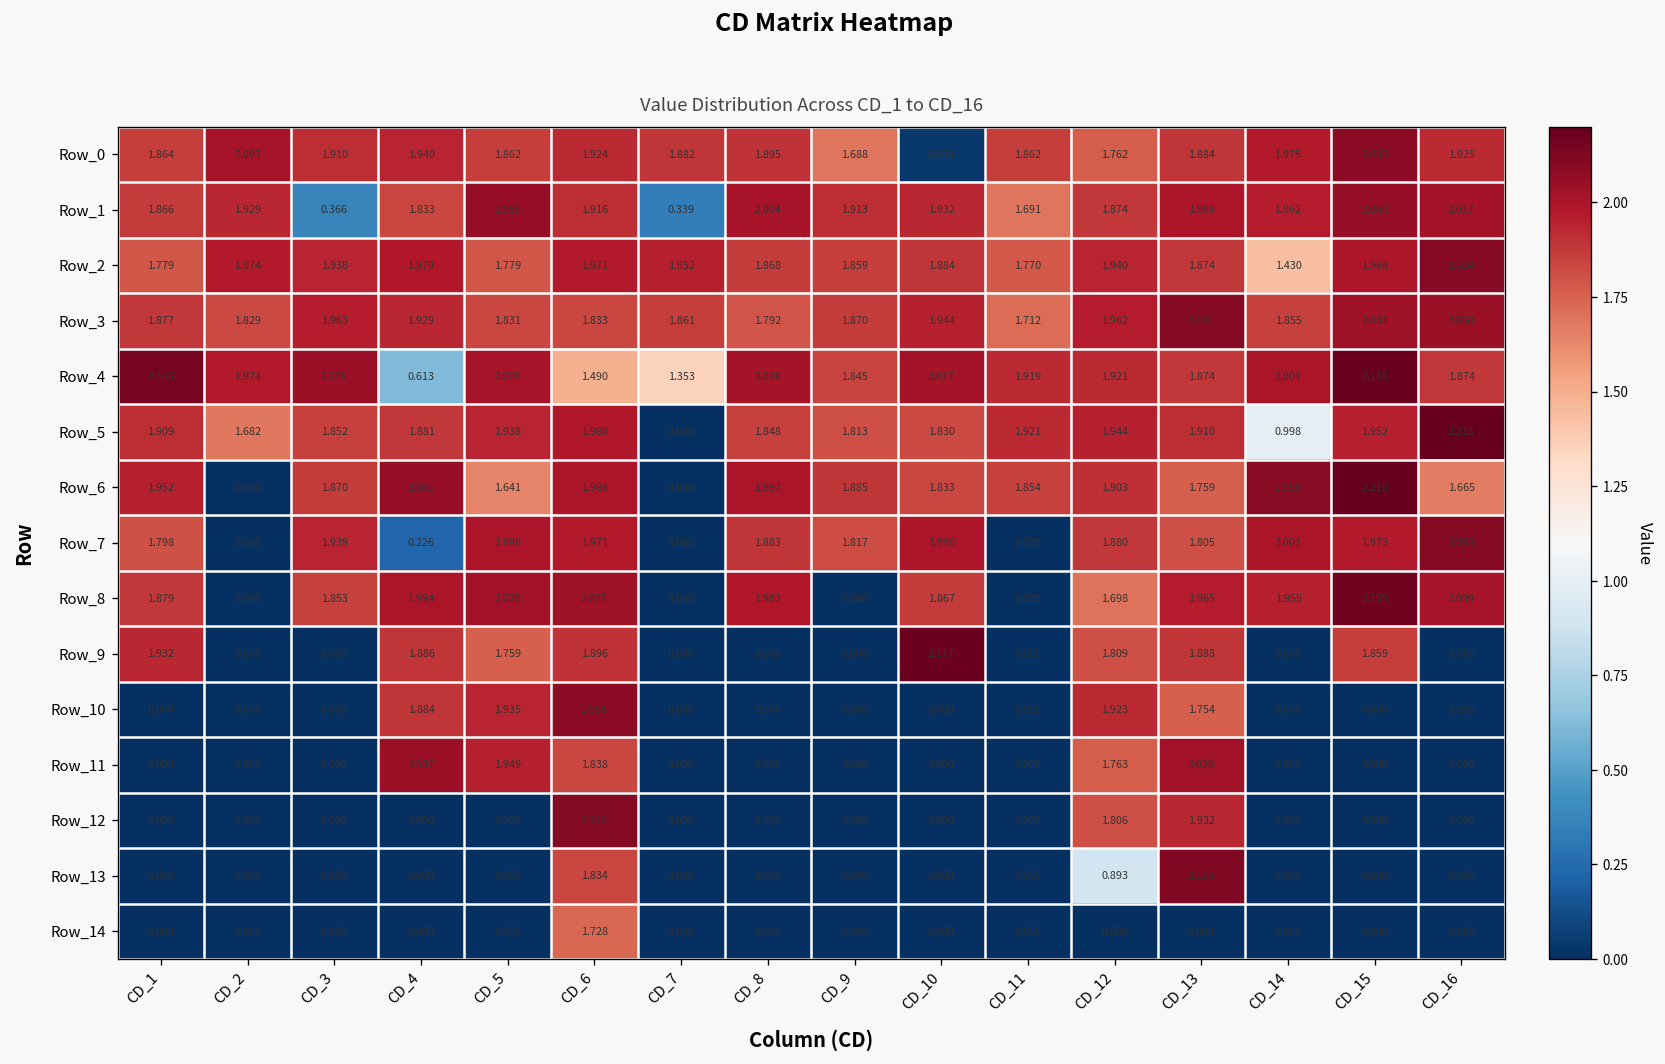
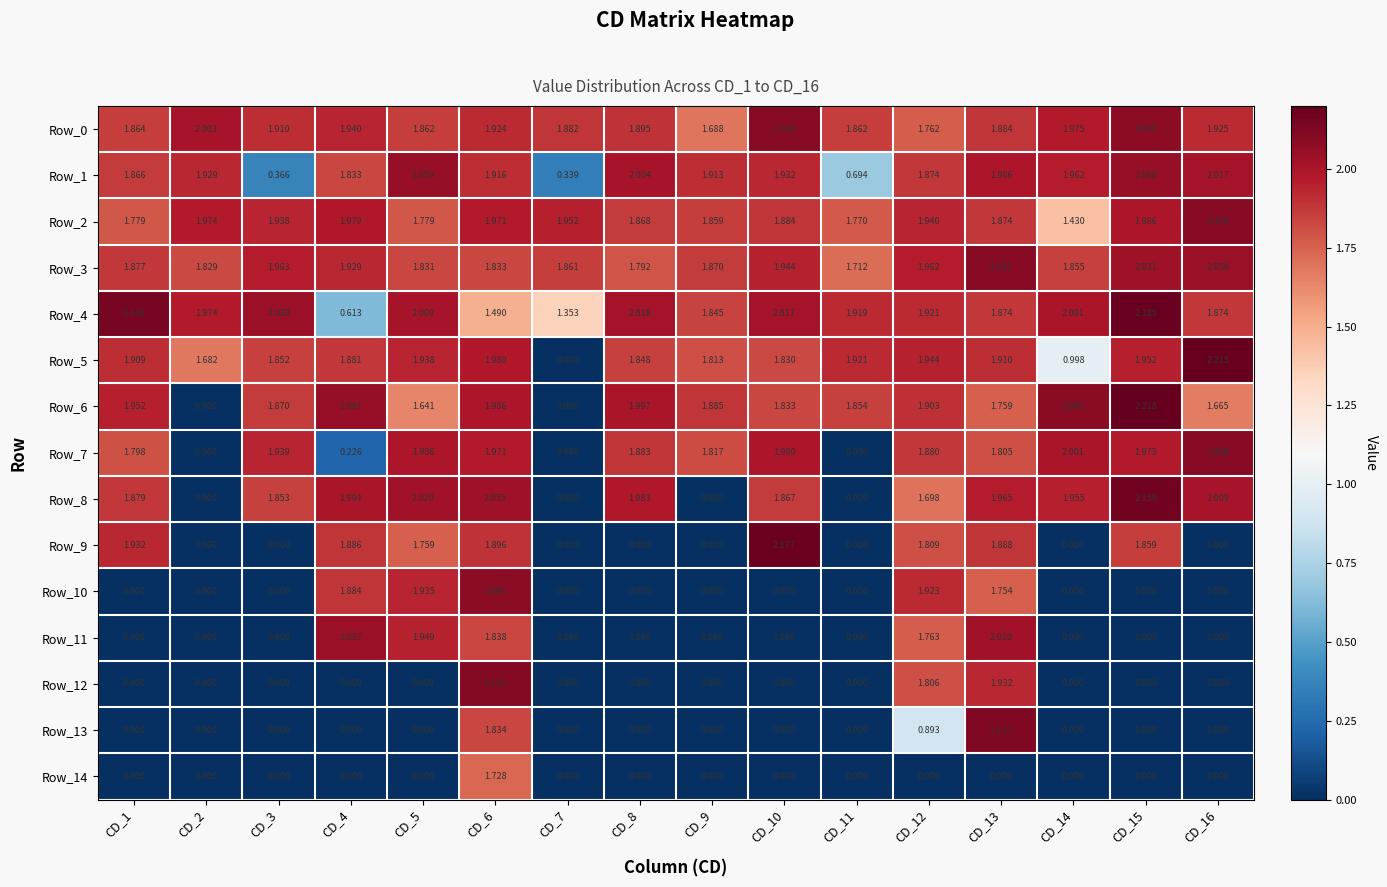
Row_0, CD_10: 0.038 -> 2.104
Row_1, CD_11: 1.691 -> 0.694
